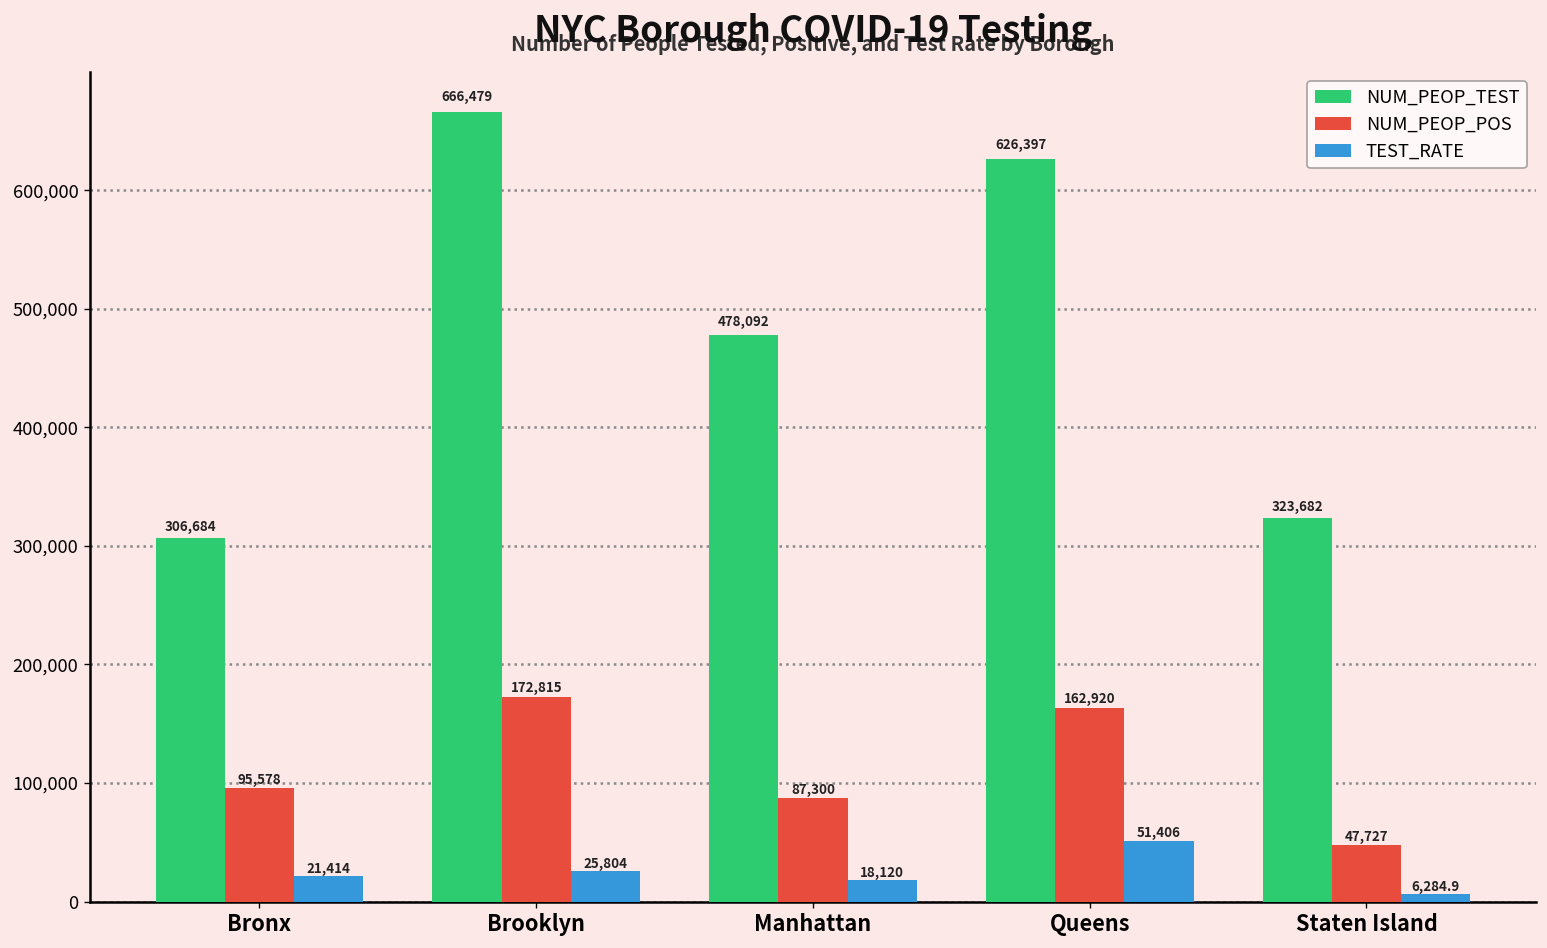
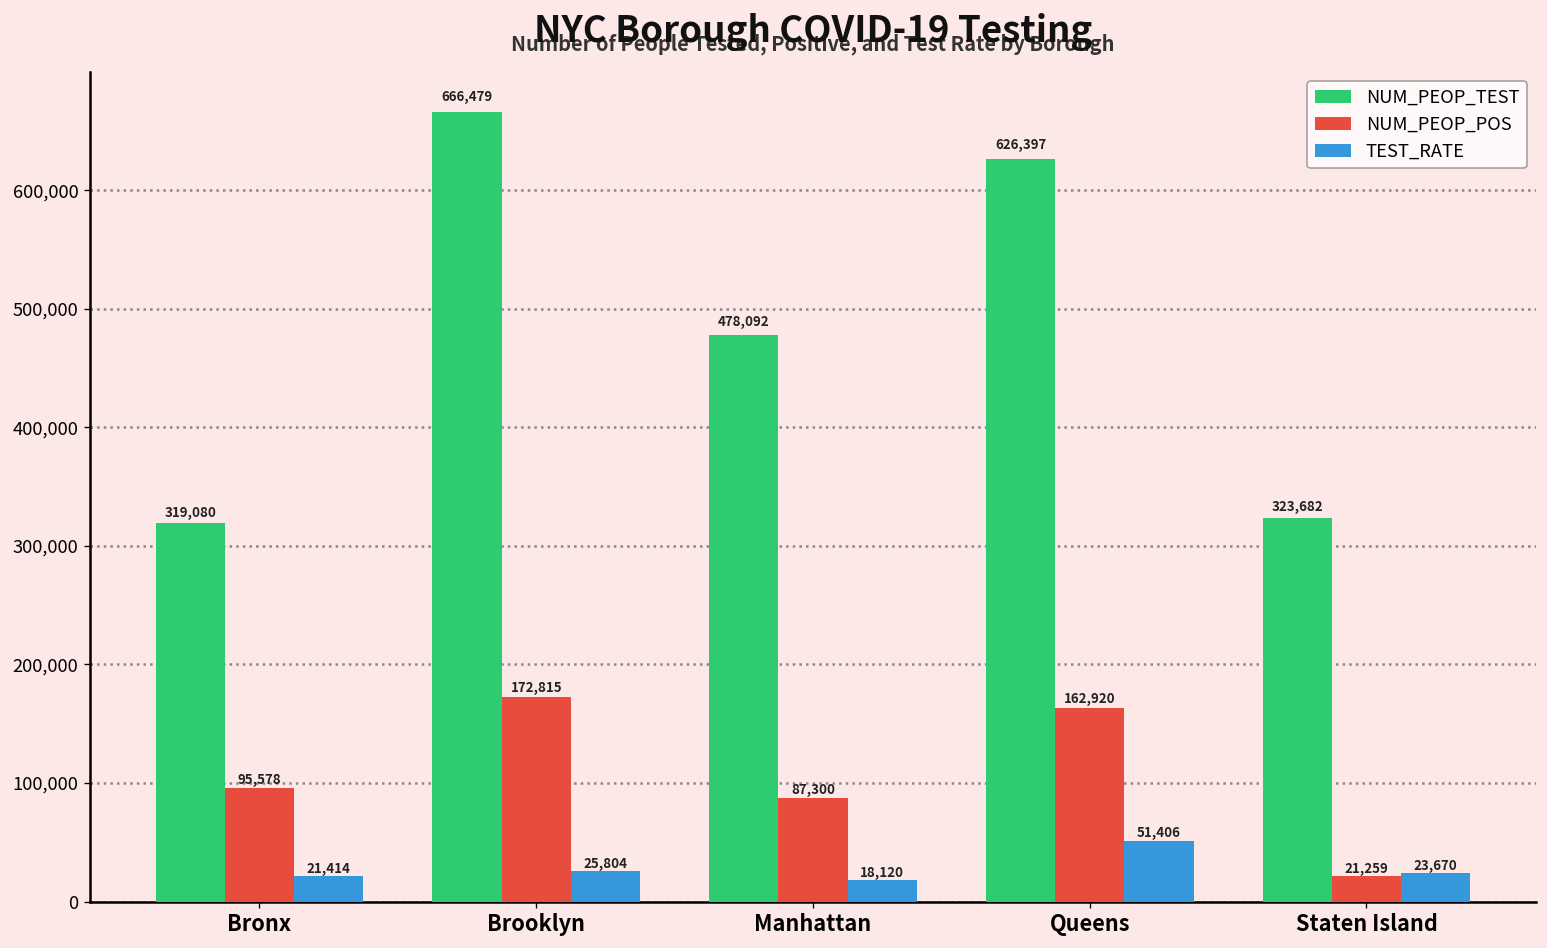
NUM_PEOP_TEST, Bronx: 306,684 -> 319,080
NUM_PEOP_POS, Staten Island: 47,727 -> 21,259
TEST_RATE, Staten Island: 6,284.9 -> 23,670
